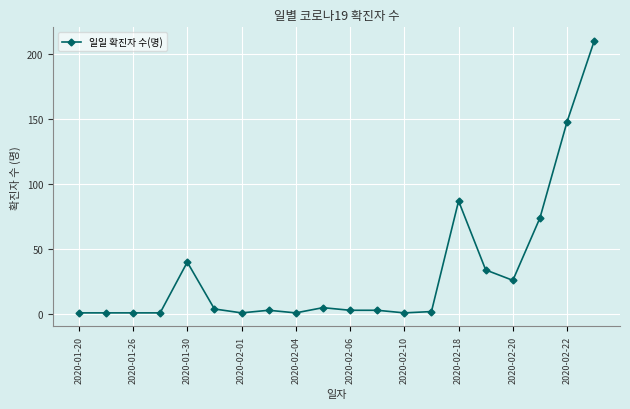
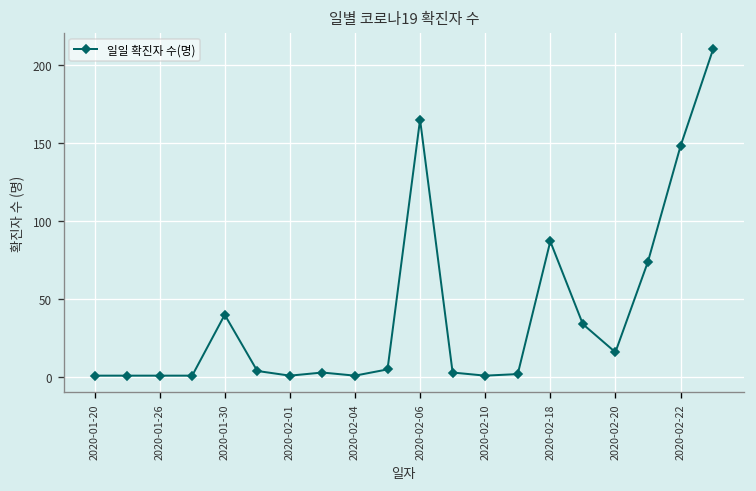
2020-02-06: 3 -> 165
2020-02-20: 26 -> 16
